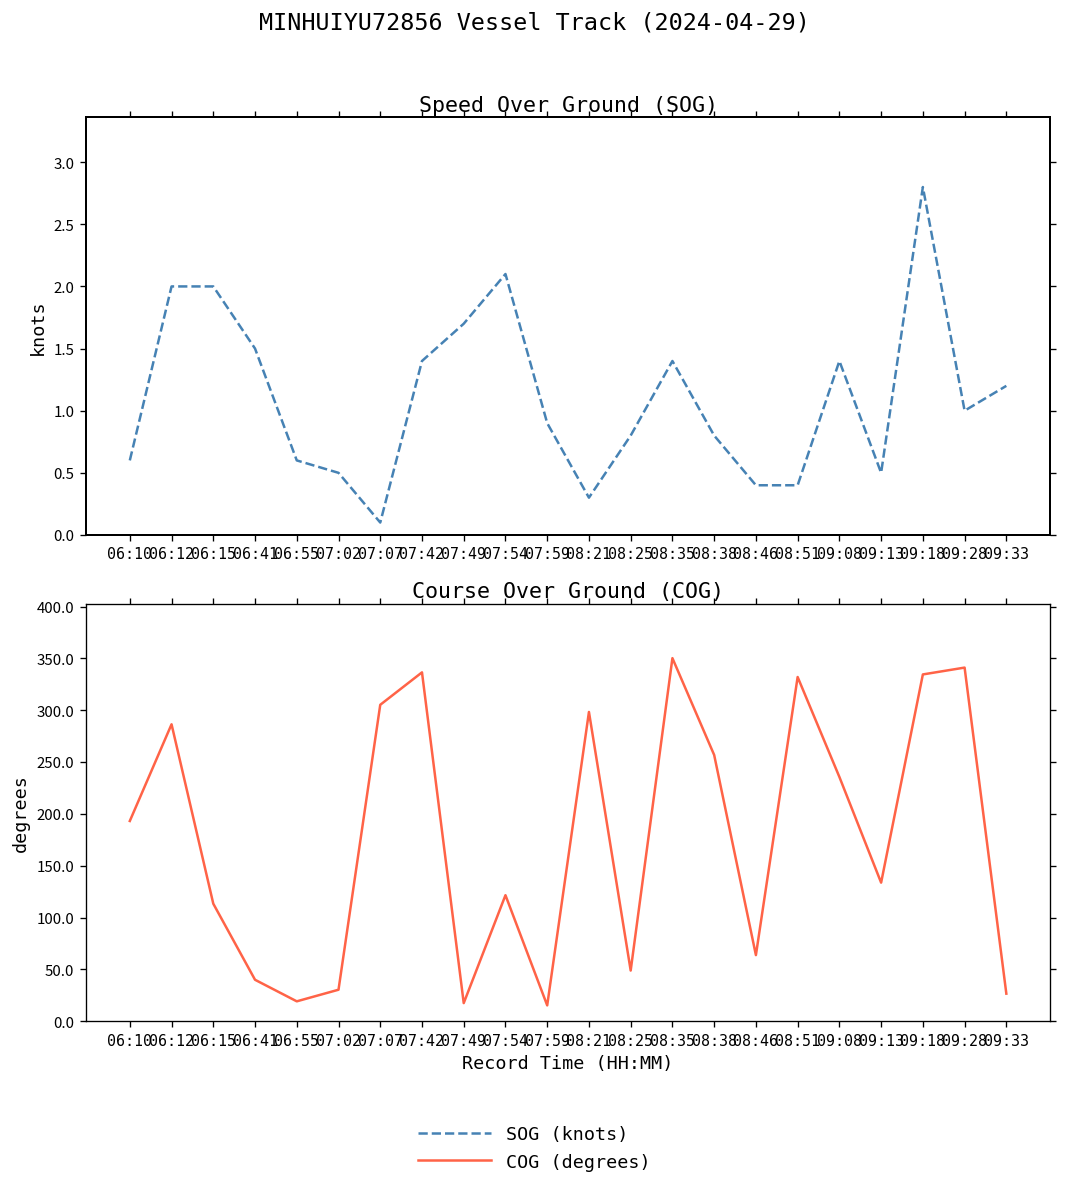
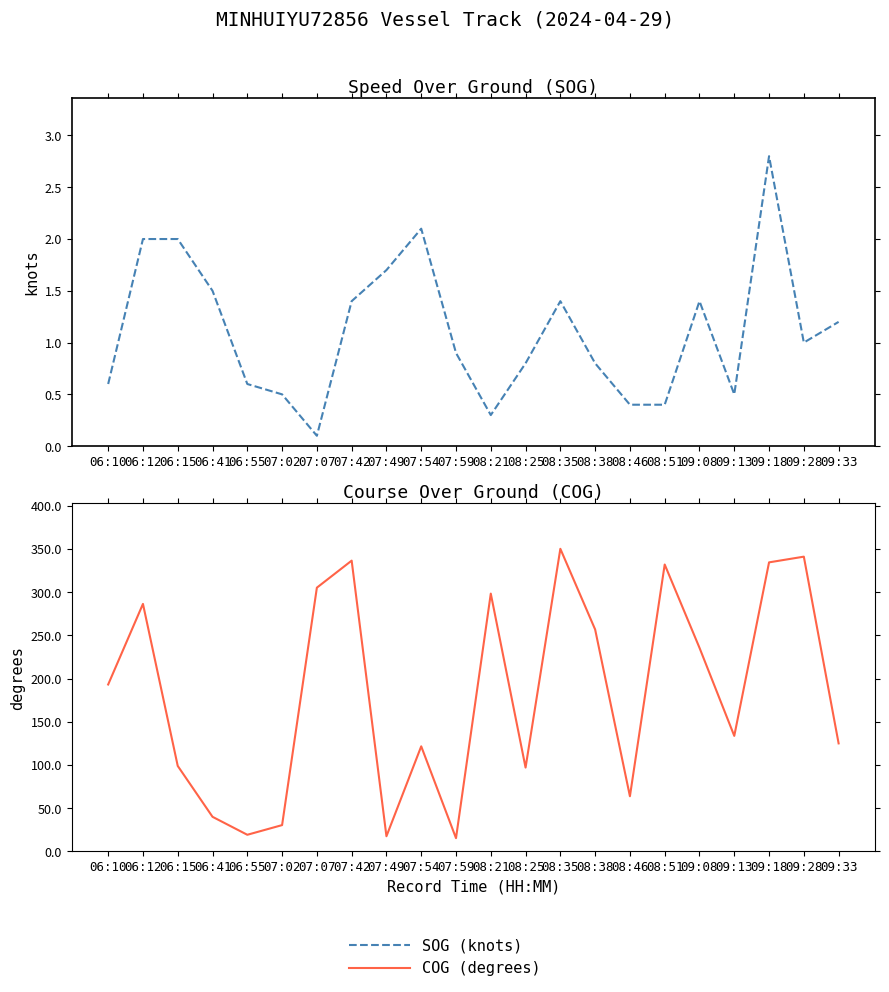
Course Over Ground (COG), 06:15: 110 -> 100
Course Over Ground (COG), 08:25: 50 -> 100
Course Over Ground (COG), 09:33: 30 -> 130
